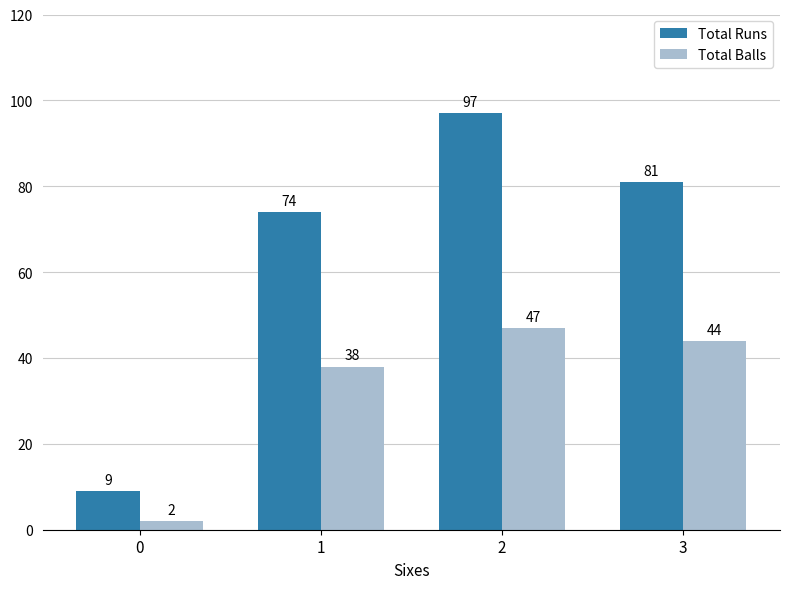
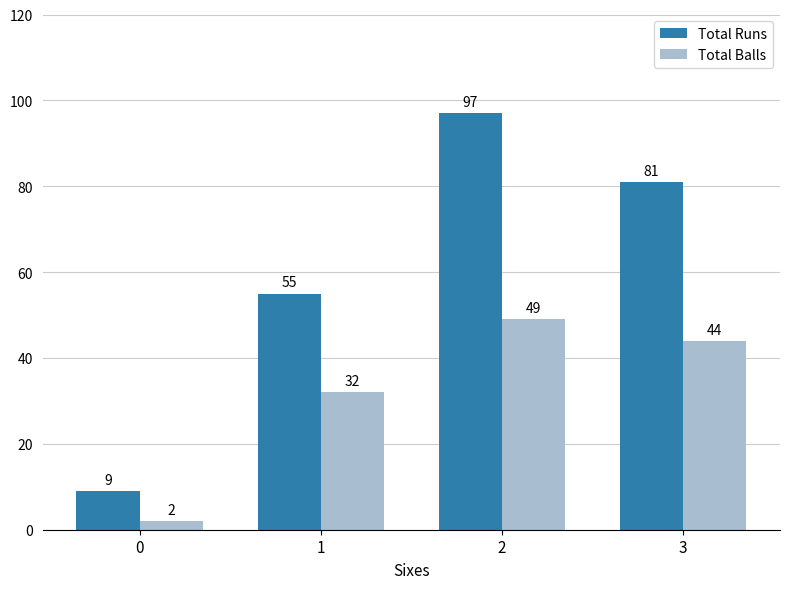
Total Runs, 1: 74 -> 55
Total Balls, 1: 38 -> 32
Total Balls, 2: 47 -> 49
